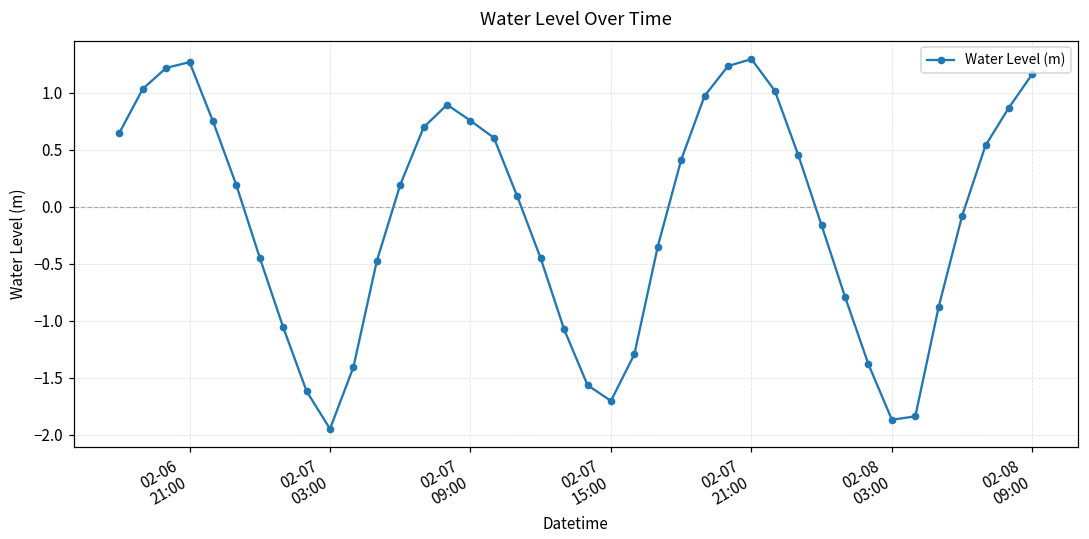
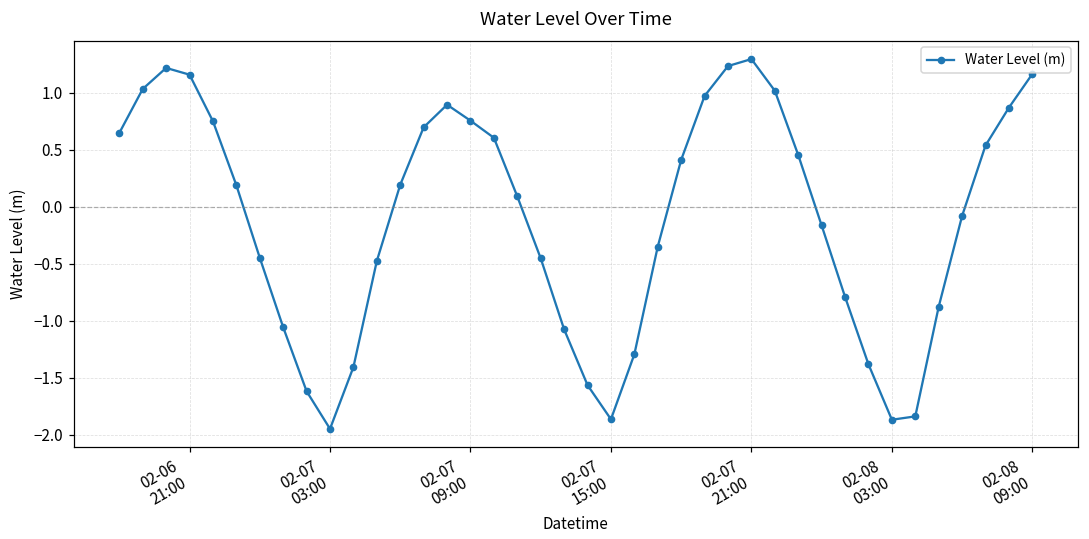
02-06 21:00: 1.27 -> 1.16
02-07 15:00: -1.70 -> -1.87
